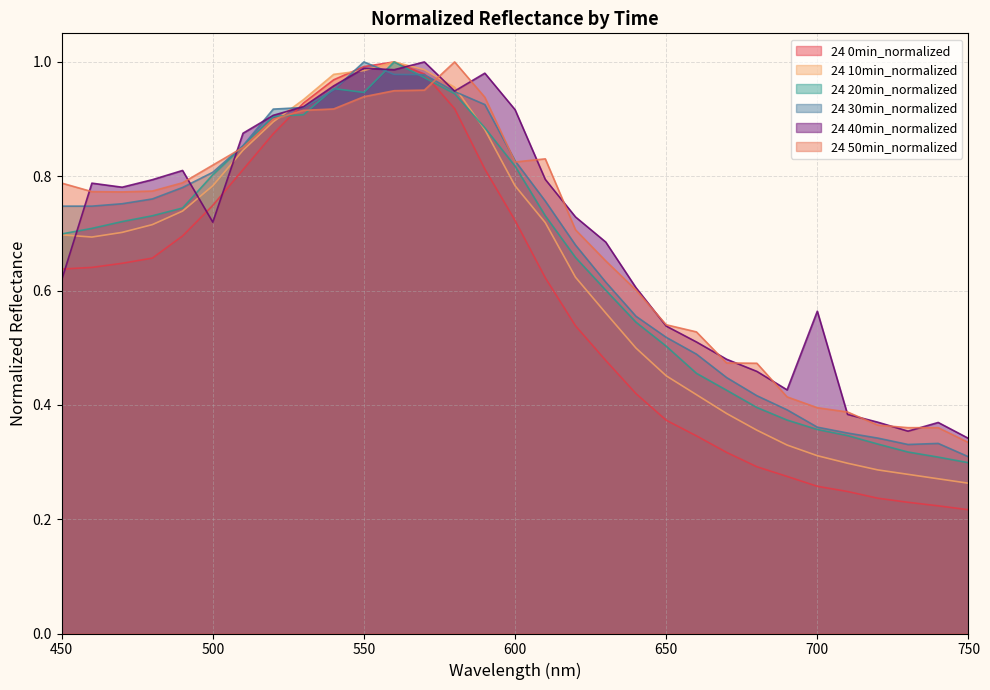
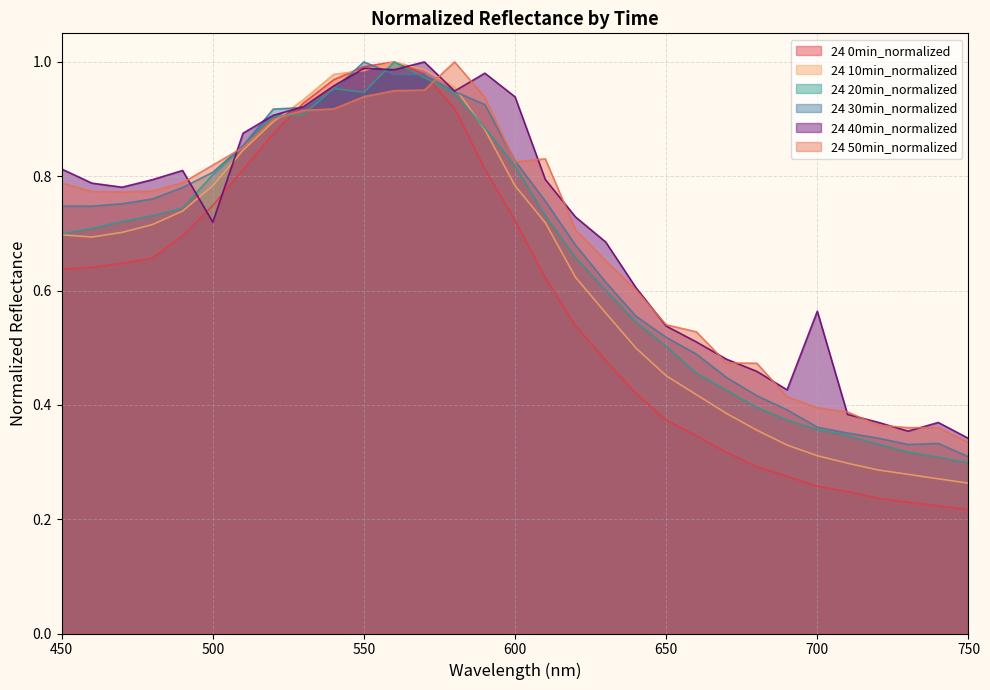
24 40min_normalized, 450: 0.62 -> 0.81
24 40min_normalized, 600: 0.92 -> 0.94
